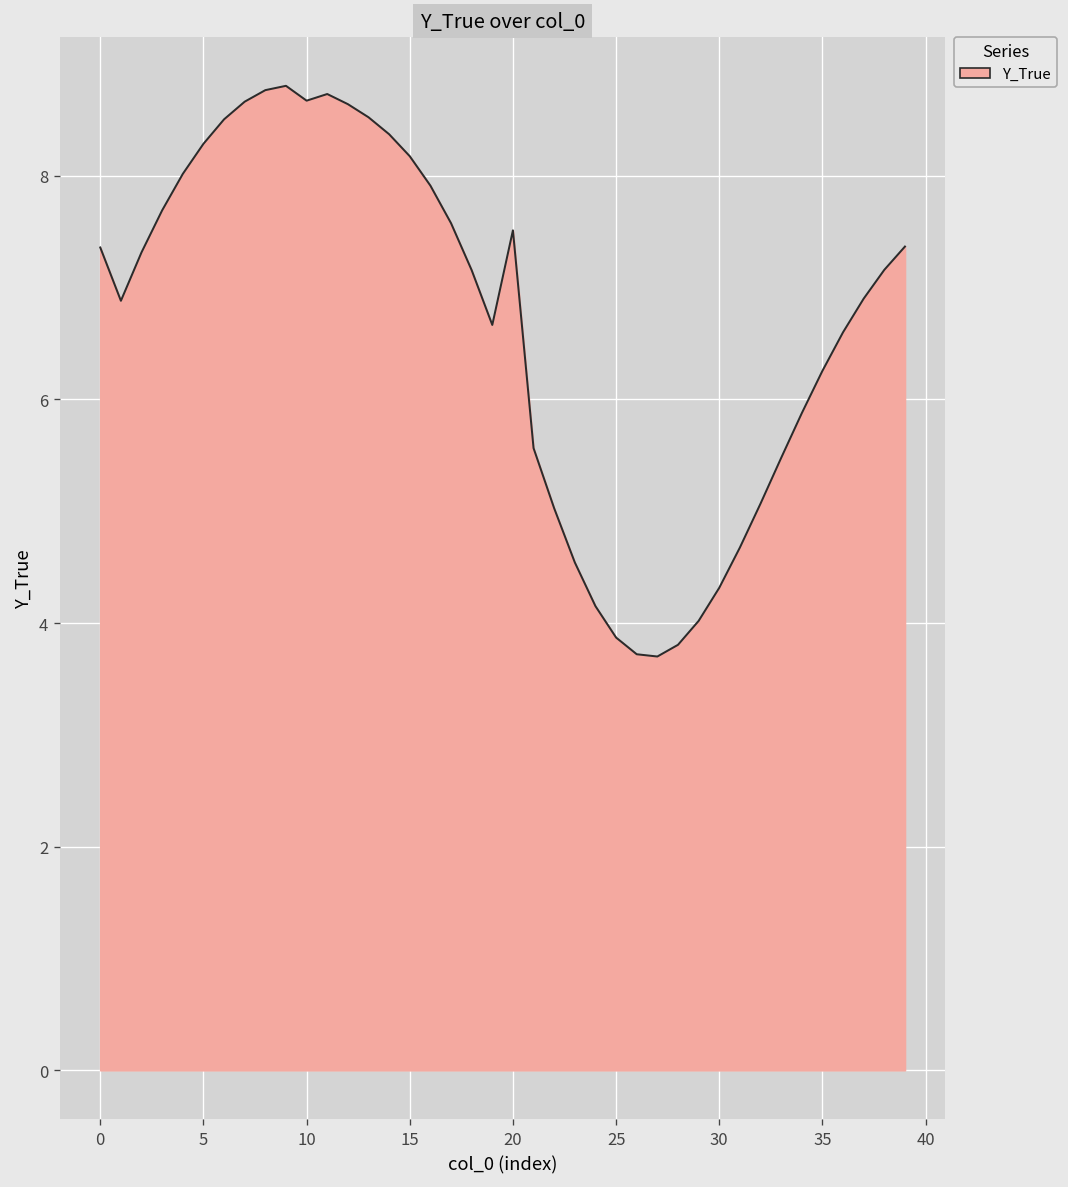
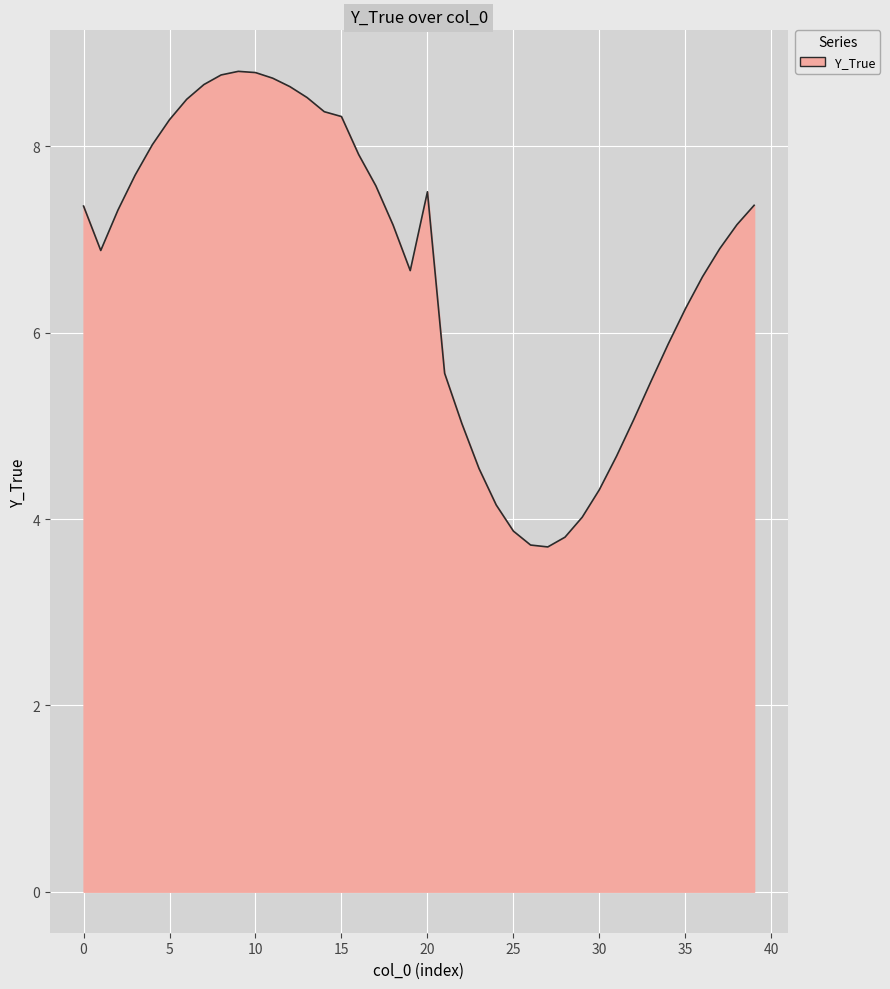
10: 8.7 -> 8.8
15: 8.2 -> 8.3
